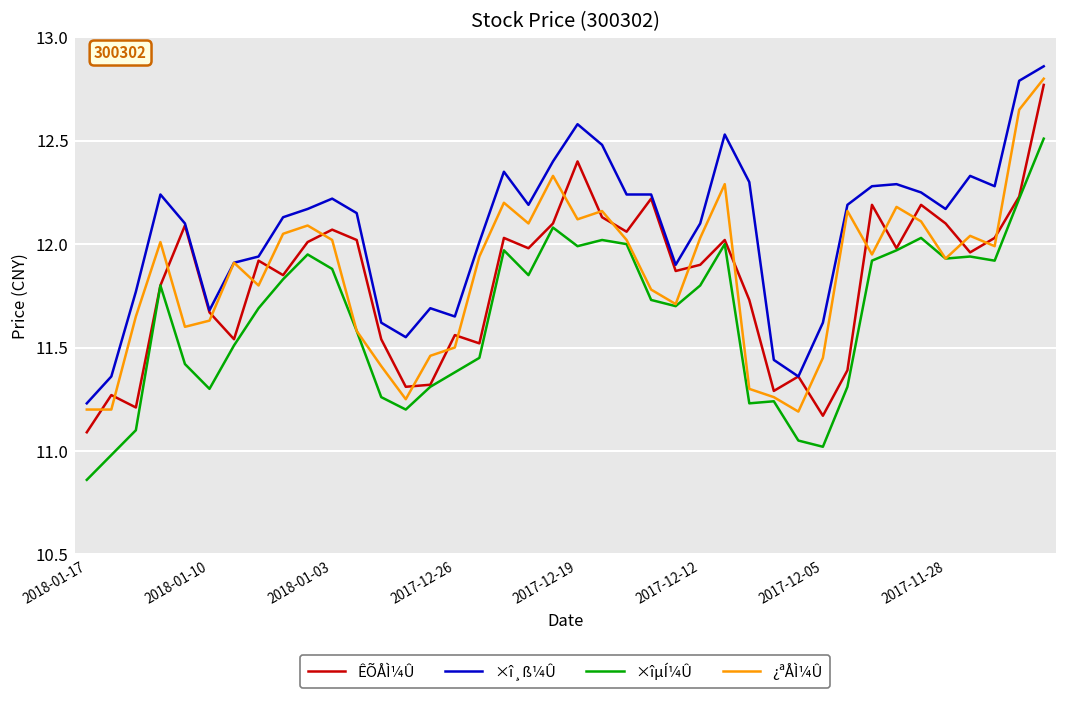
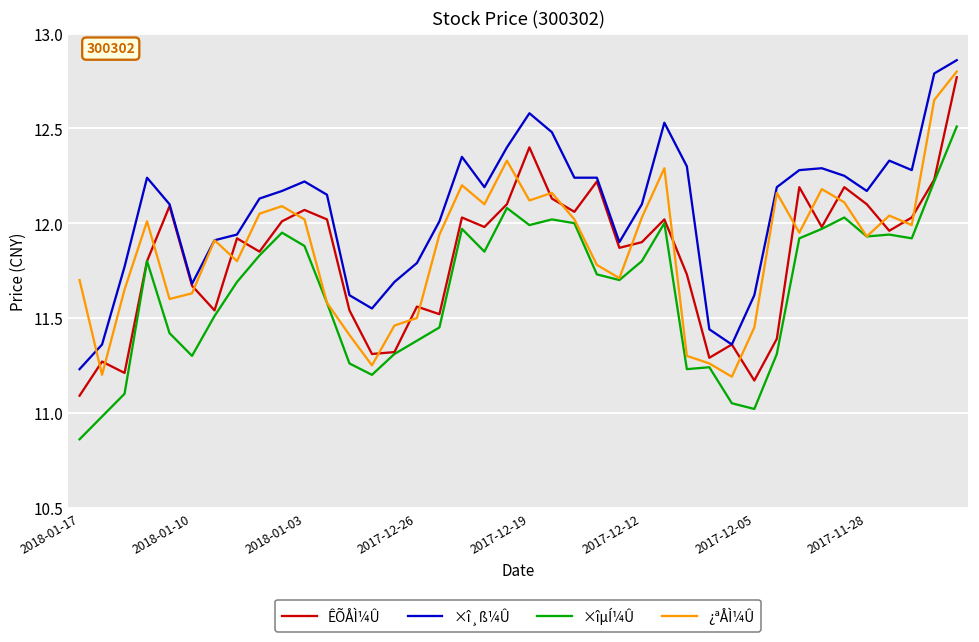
¿ªÅÌ¼Û, 2018-01-17: 11.2 -> 11.7
×î¸ß¼Û, 2017-12-26: 11.65 -> 11.79
